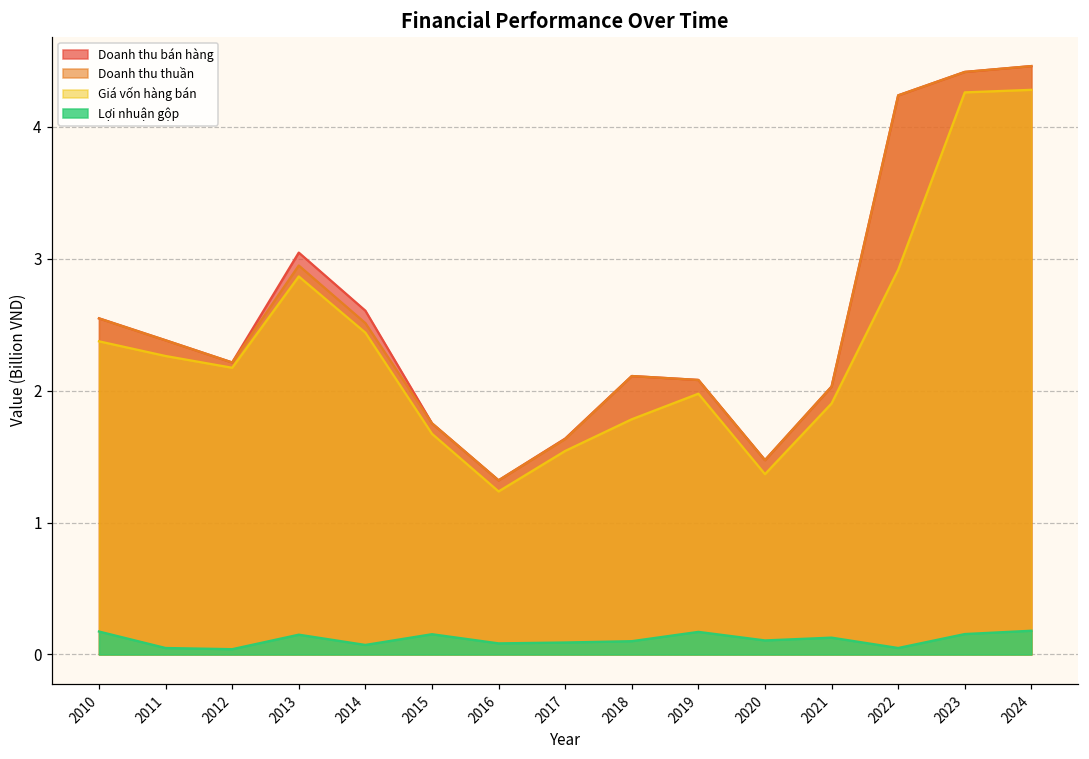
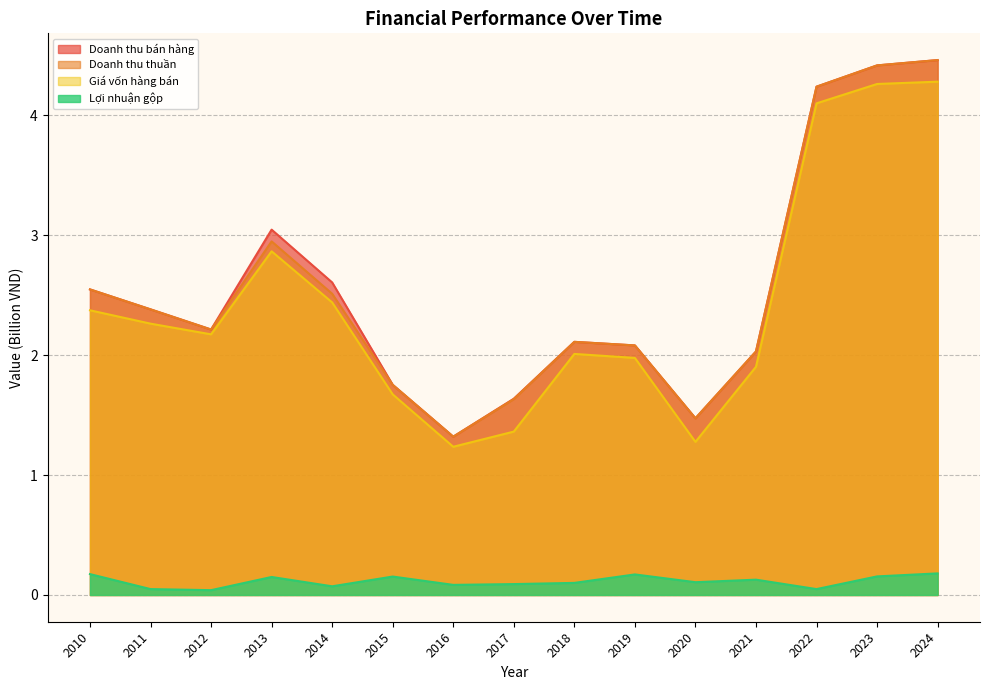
Giá vốn hàng bán, 2017: 1.54 -> 1.36
Giá vốn hàng bán, 2018: 1.78 -> 2.01
Giá vốn hàng bán, 2020: 1.37 -> 1.28
Giá vốn hàng bán, 2022: 2.92 -> 4.10
